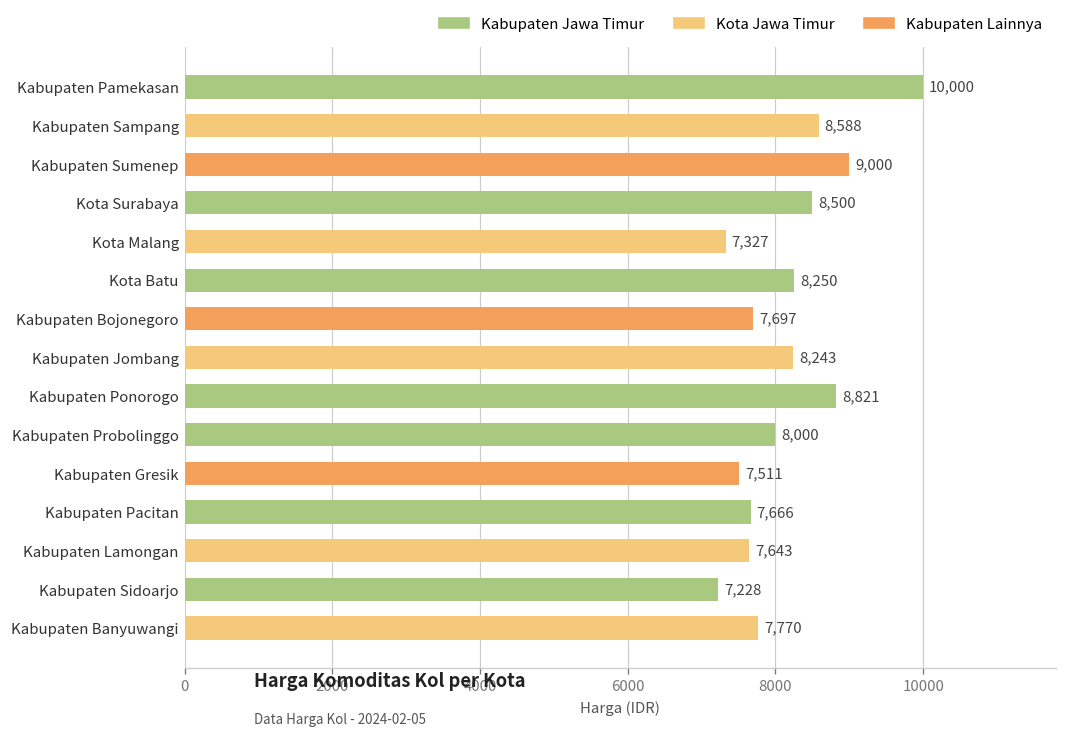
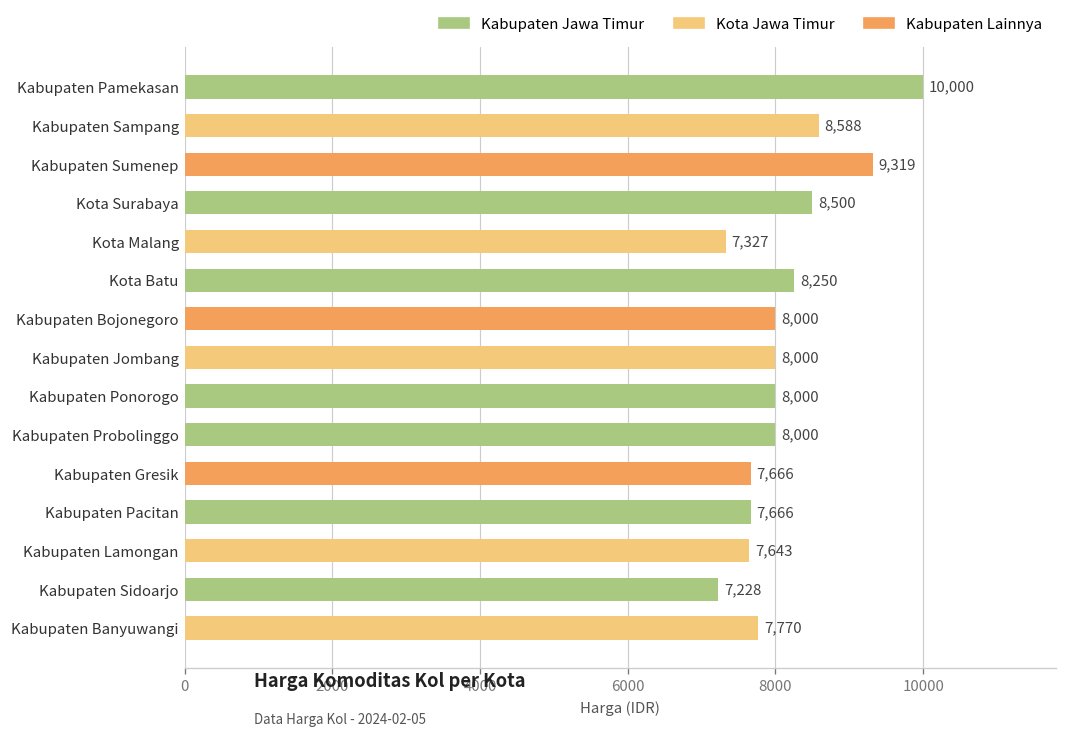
Kabupaten Sumenep: 9,000 -> 9,319
Kabupaten Bojonegoro: 7,697 -> 8,000
Kabupaten Jombang: 8,243 -> 8,000
Kabupaten Ponorogo: 8,821 -> 8,000
Kabupaten Gresik: 7,511 -> 7,666
